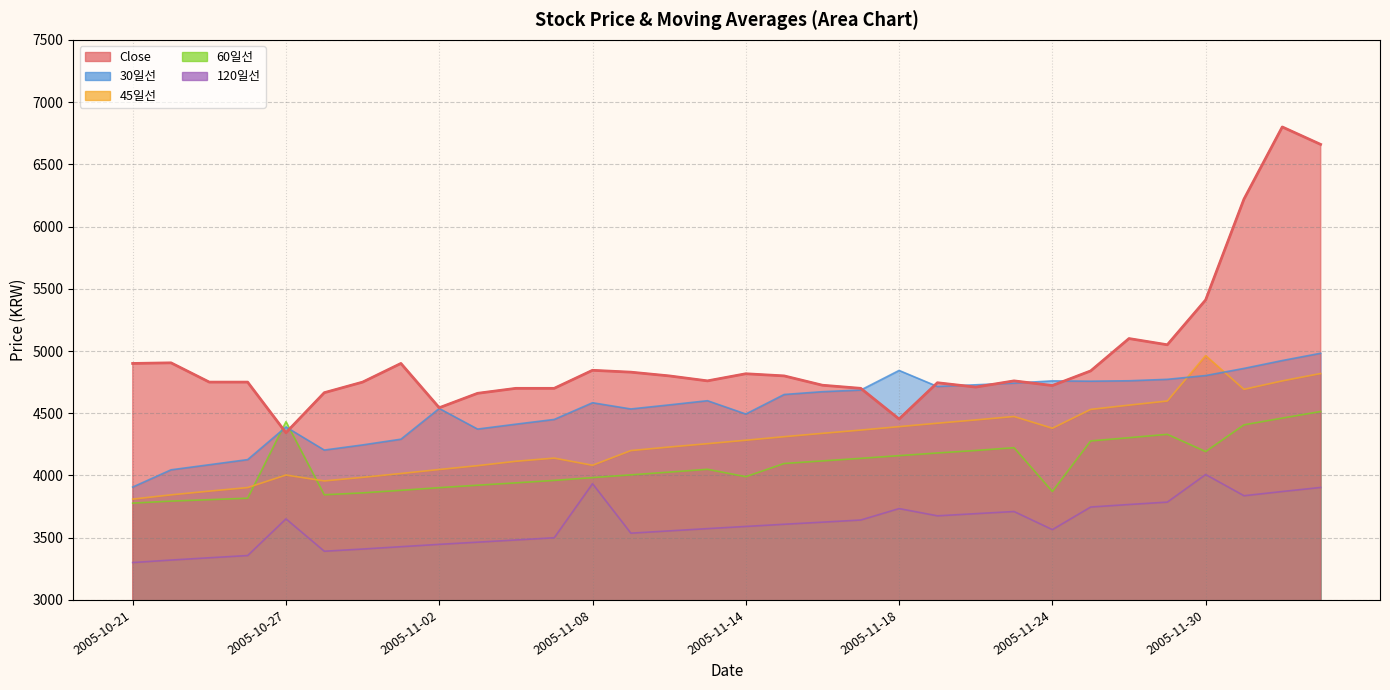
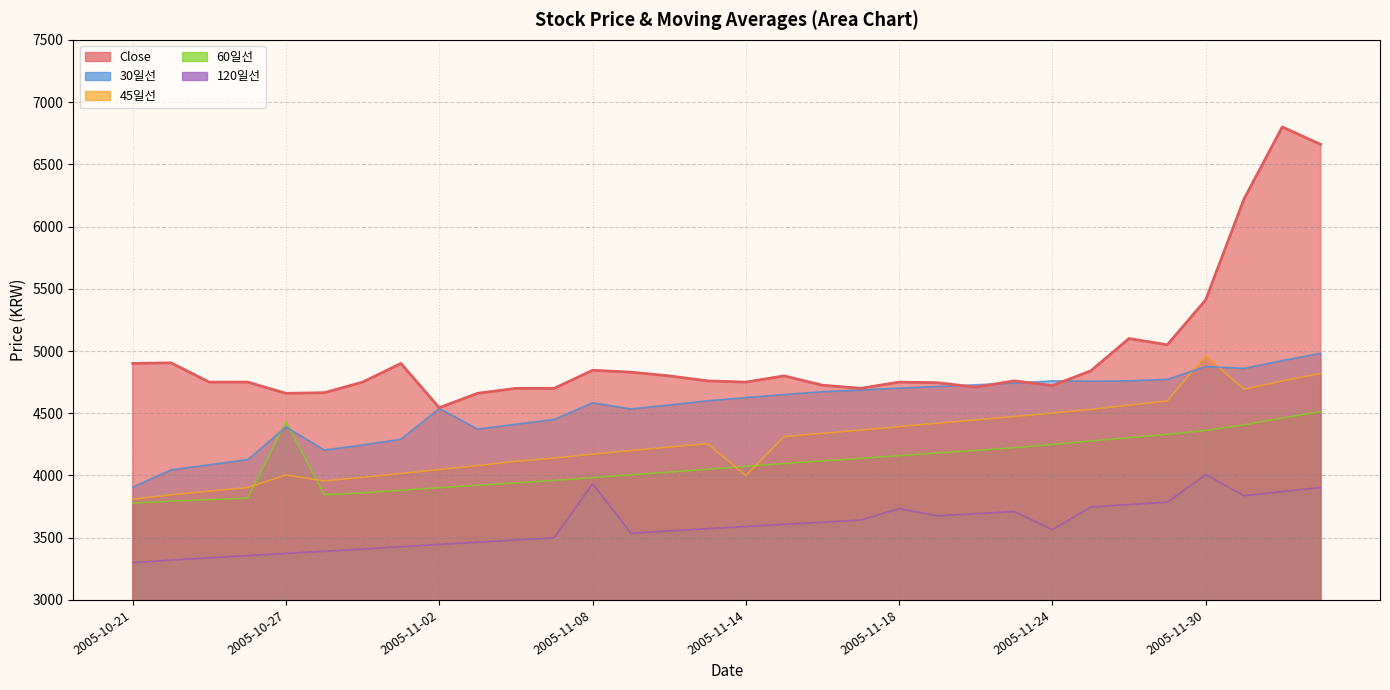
120일선, 2005-10-27: 3650 -> 3370
Close, 2005-10-27: 4340 -> 4660
45일선, 2005-11-08: 4080 -> 4170
60일선, 2005-11-14: 3990 -> 4070
45일선, 2005-11-14: 4280 -> 4000
30일선, 2005-11-14: 4490 -> 4630
Close, 2005-11-14: 4820 -> 4750
30일선, 2005-11-18: 4840 -> 4700
Close, 2005-11-18: 4450 -> 4750
60일선, 2005-11-24: 3870 -> 4250
45일선, 2005-11-24: 4380 -> 4500
60일선, 2005-11-30: 4190 -> 4360
30일선, 2005-11-30: 4800 -> 4880
